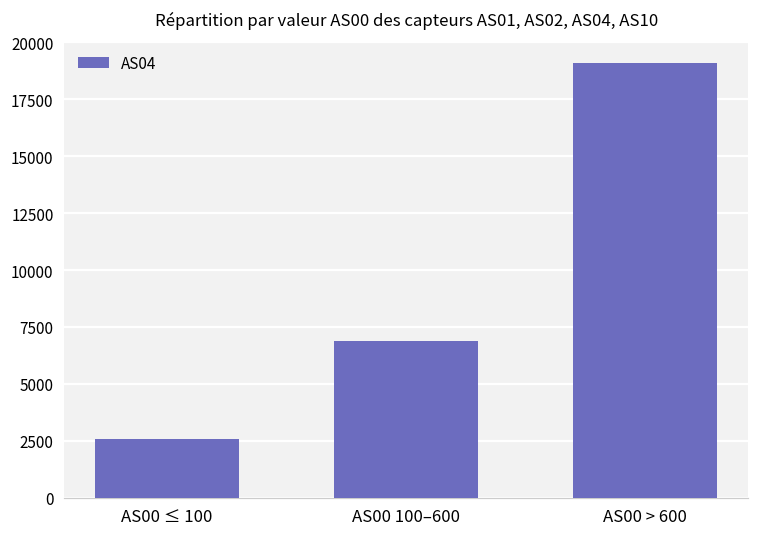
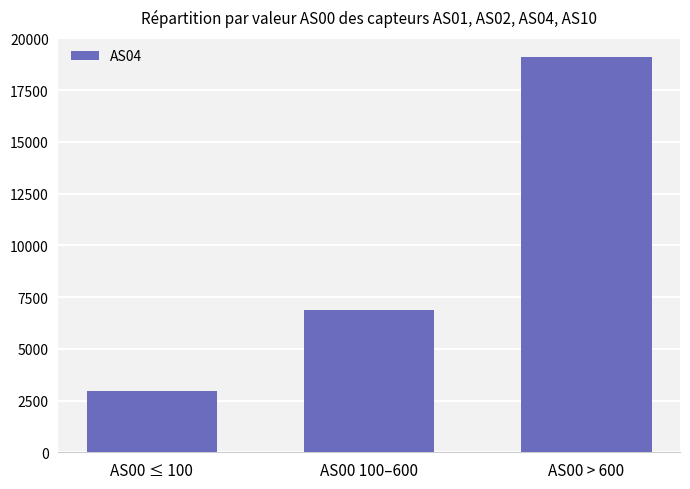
AS00 ≤ 100: 2600 -> 3000
